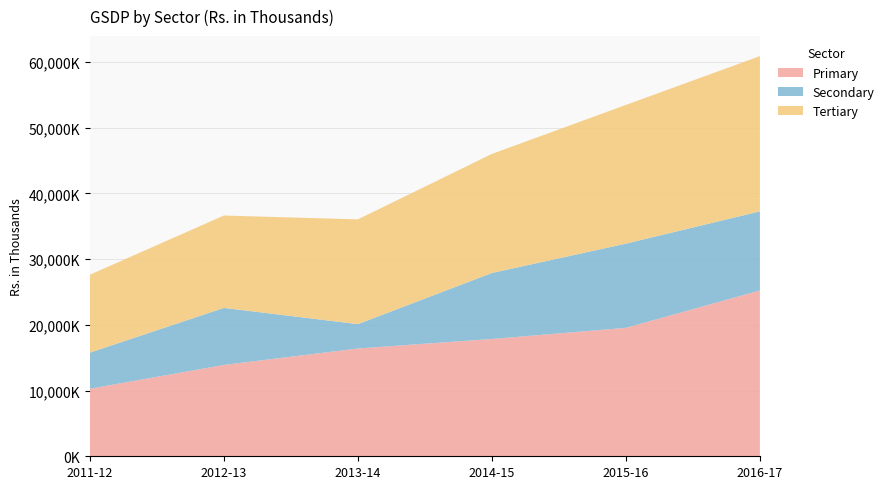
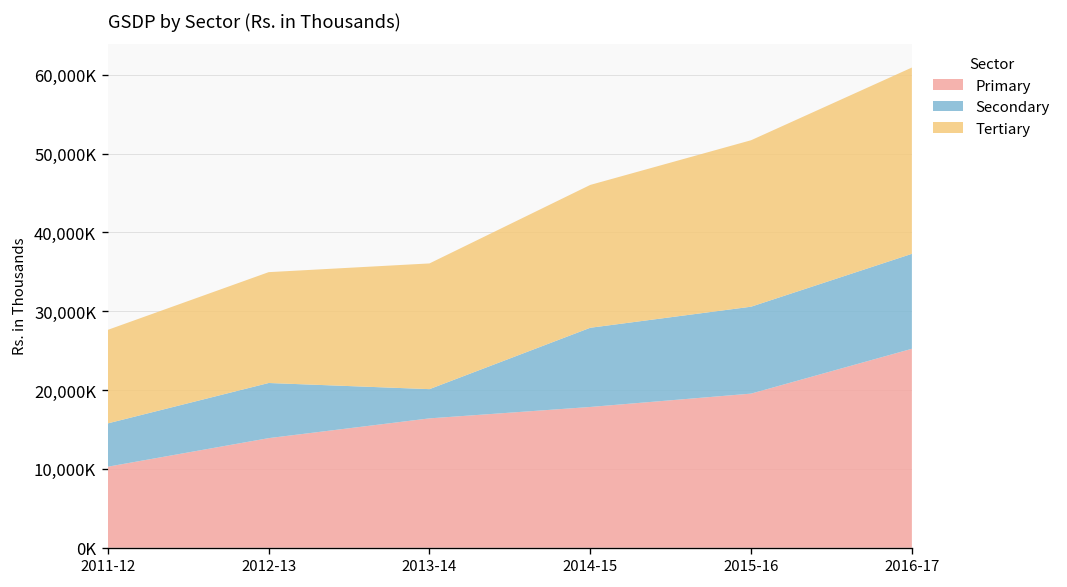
Secondary, 2012-13: 9,000,000 -> 7,000,000
Secondary, 2015-16: 13,000,000 -> 11,000,000
